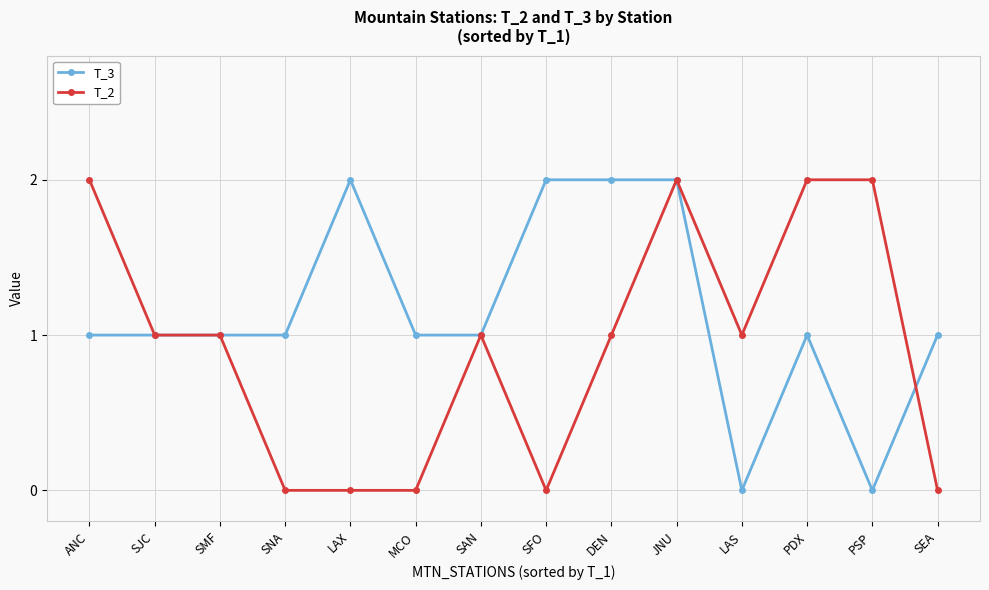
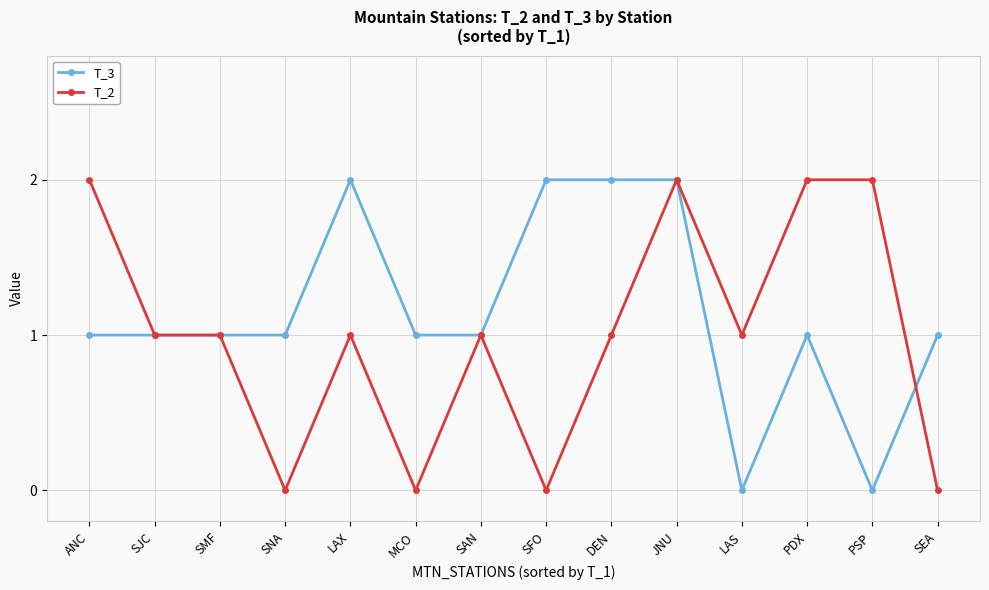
T_2, LAX: 0 -> 1
